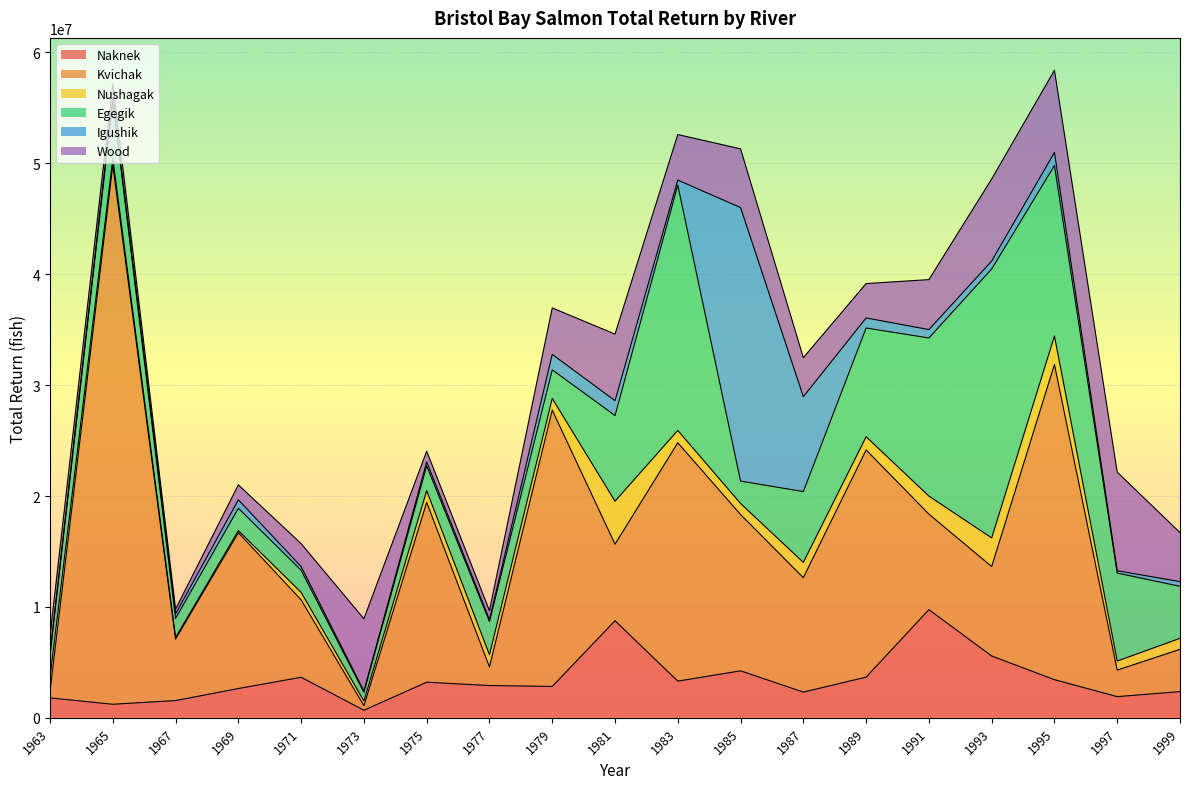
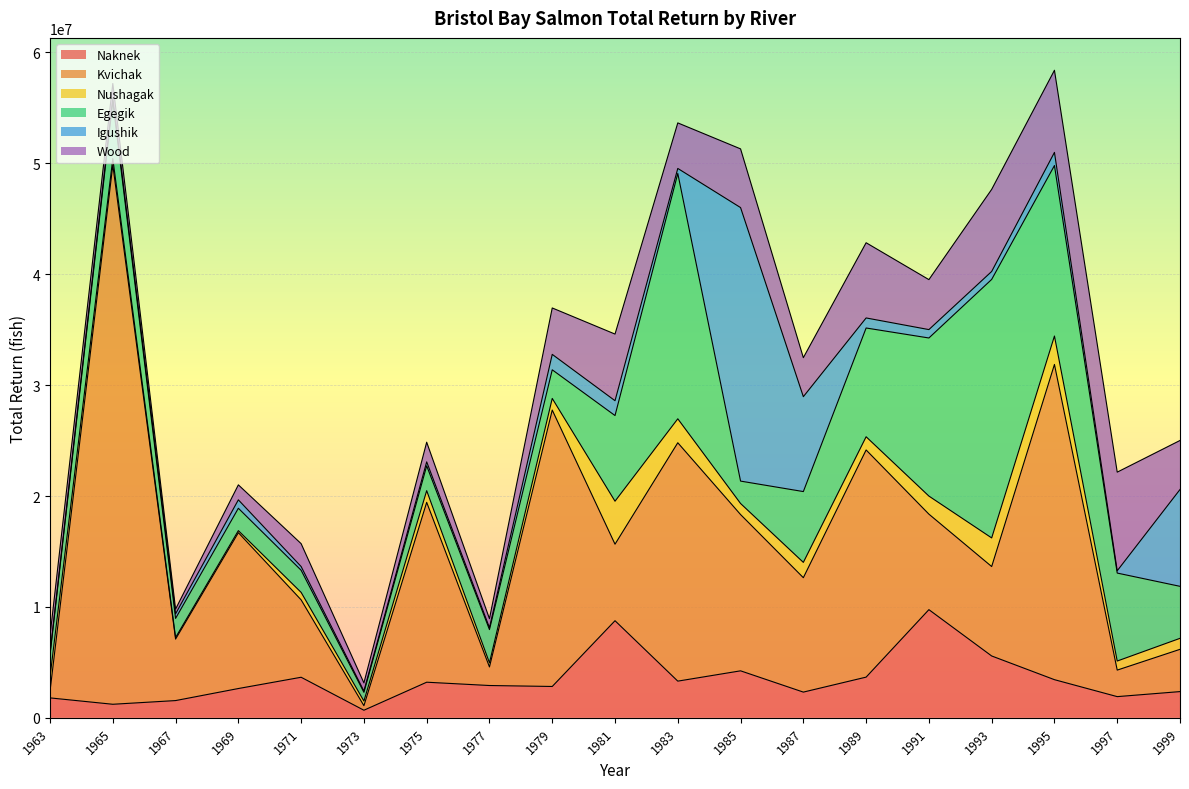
Wood, 1973: 6500000 -> 700000
Wood, 1975: 1000000 -> 1800000
Nushagak, 1977: 1100000 -> 400000
Nushagak, 1983: 1100000 -> 2200000
Wood, 1989: 3100000 -> 6800000
Egegik, 1993: 24300000 -> 23300000
Igushik, 1999: 400000 -> 8700000
